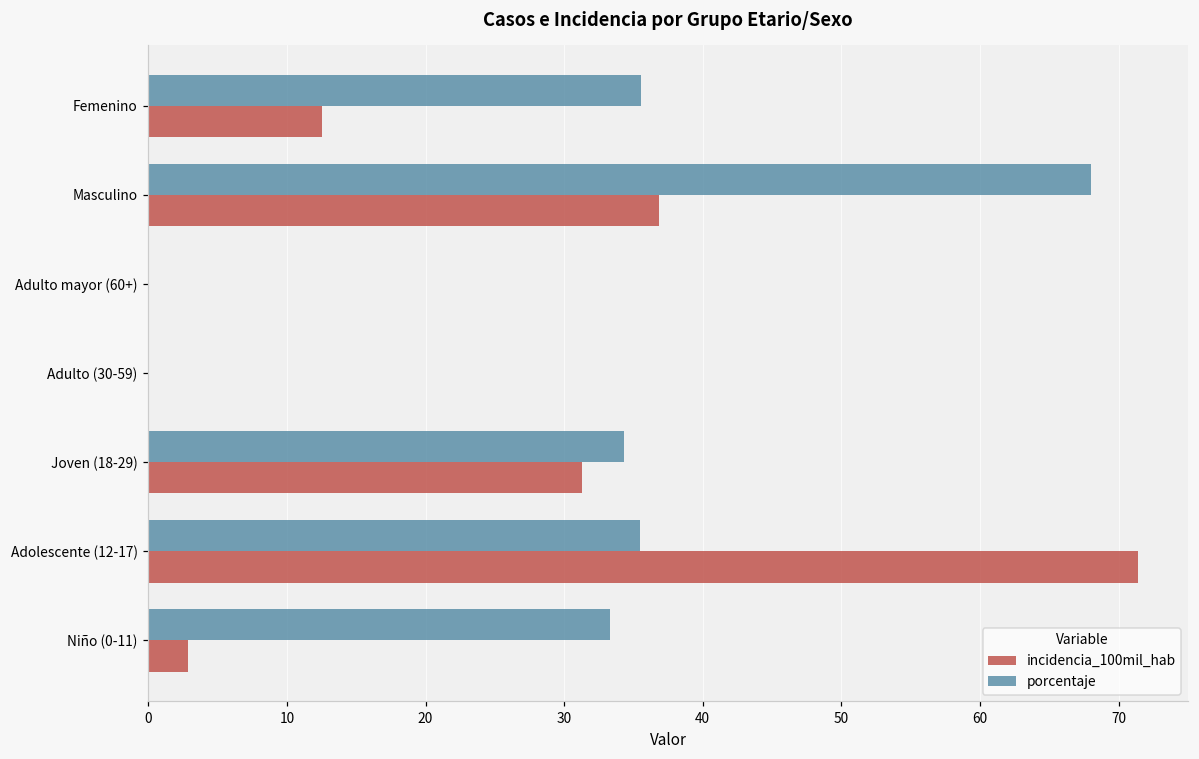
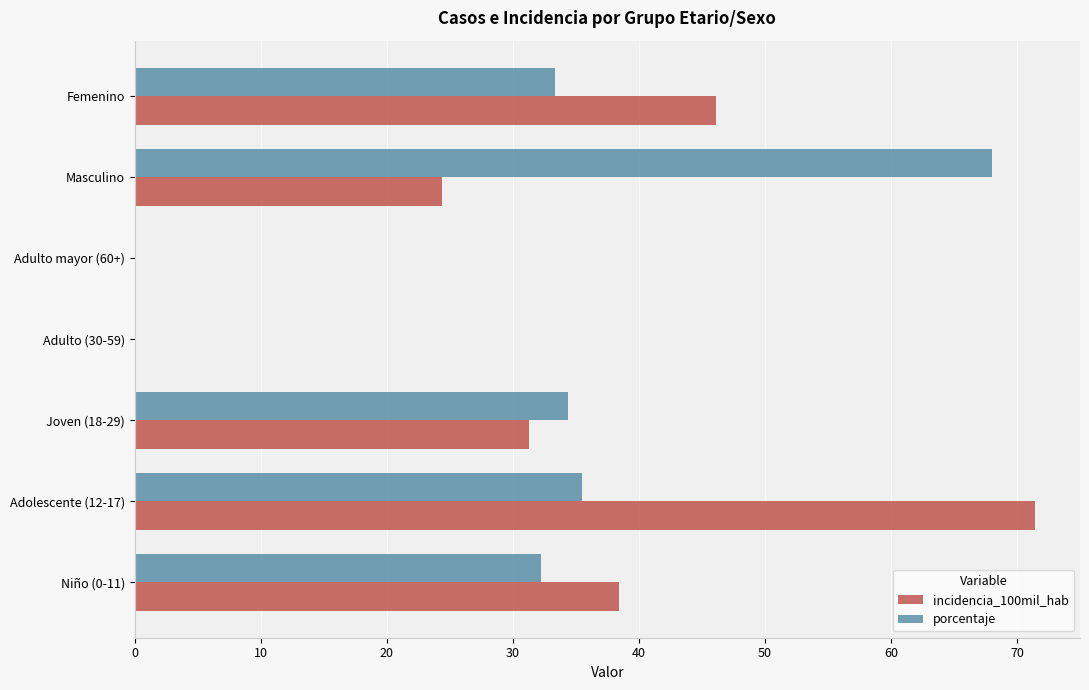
porcentaje, Femenino: 35.5 -> 33.3
incidencia_100mil_hab, Femenino: 12.5 -> 46.2
incidencia_100mil_hab, Masculino: 36.8 -> 24.4
porcentaje, Niño (0-11): 33.3 -> 32.2
incidencia_100mil_hab, Niño (0-11): 2.9 -> 38.4
